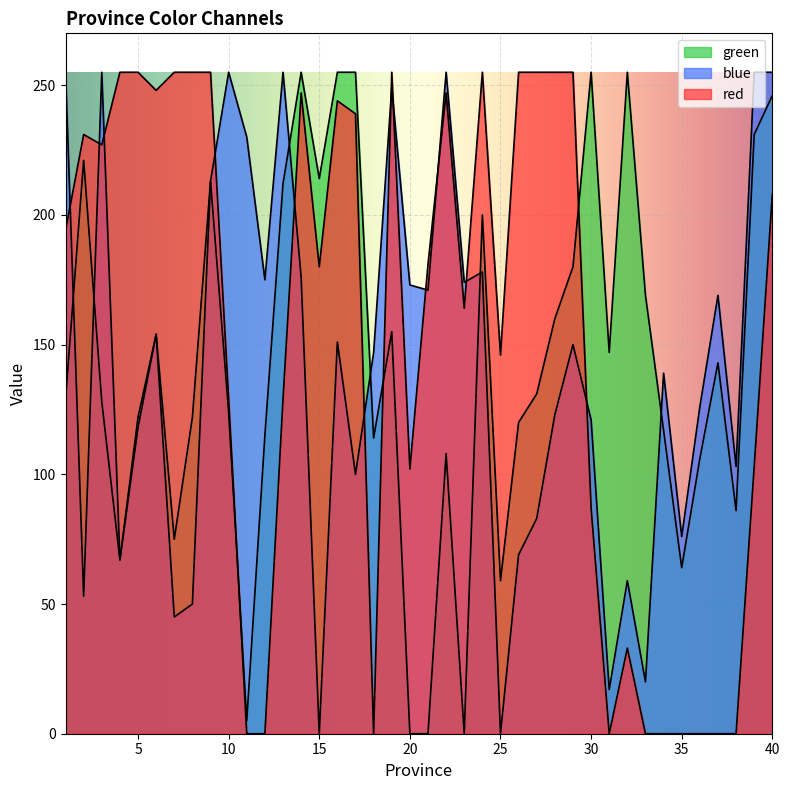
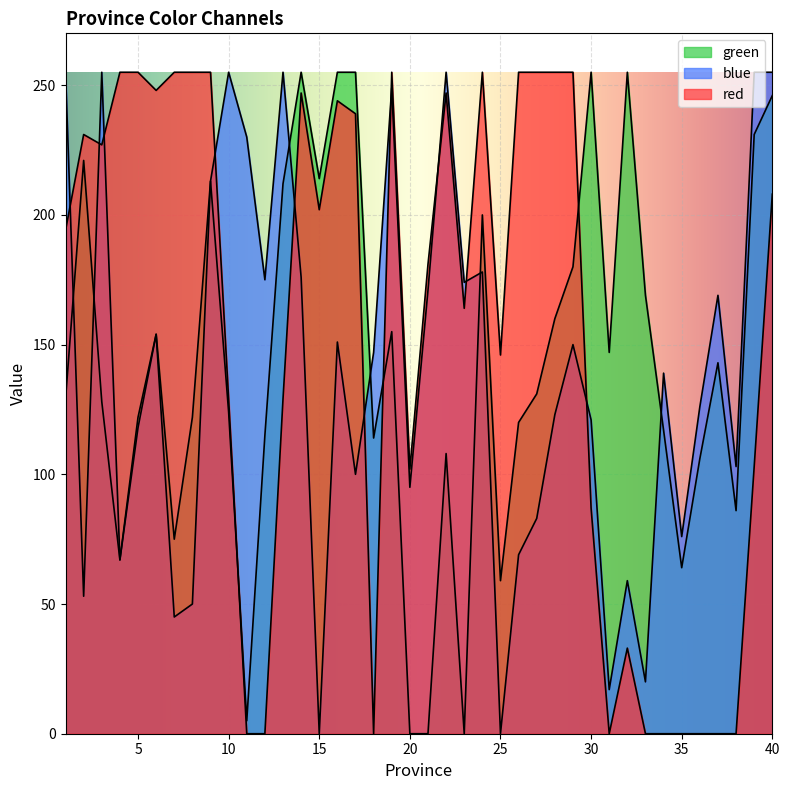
red, 15: 180 -> 202
blue, 20: 173 -> 95
